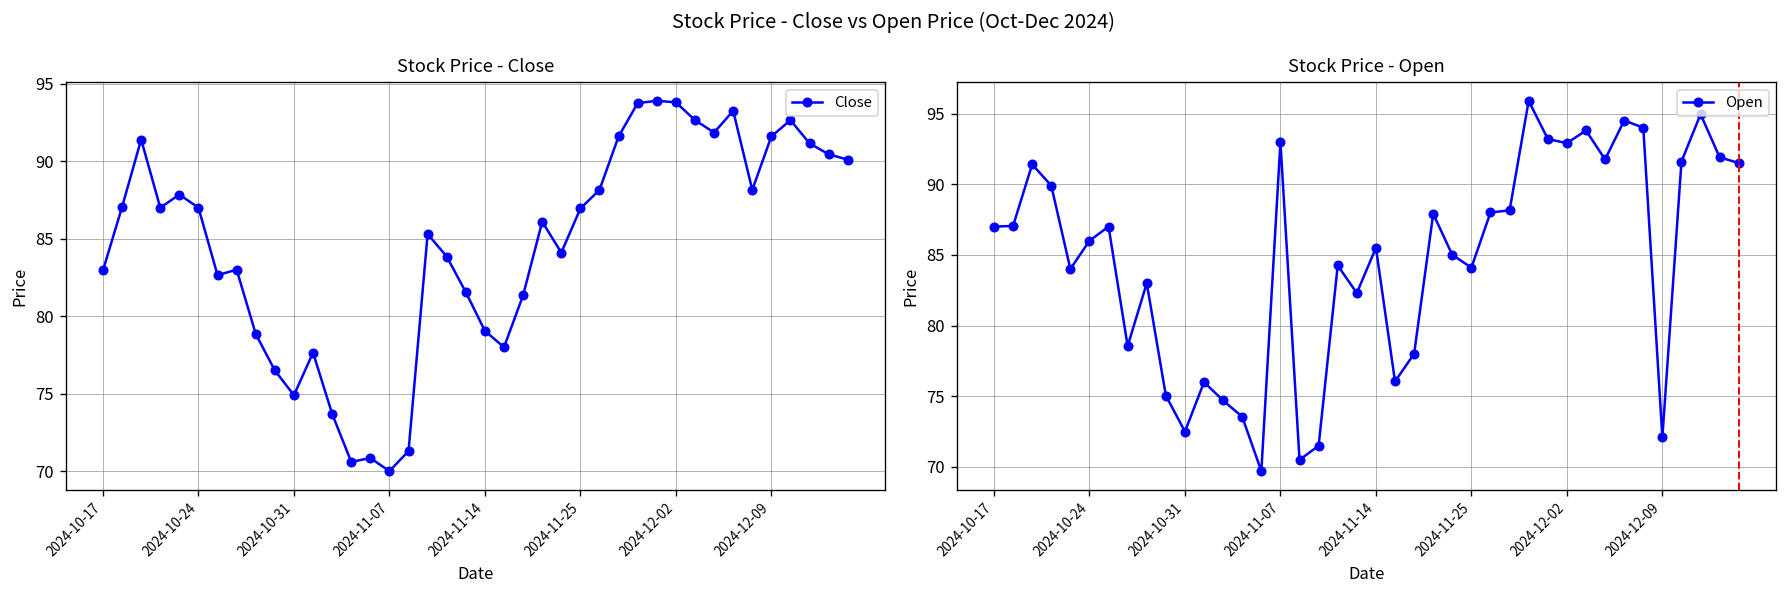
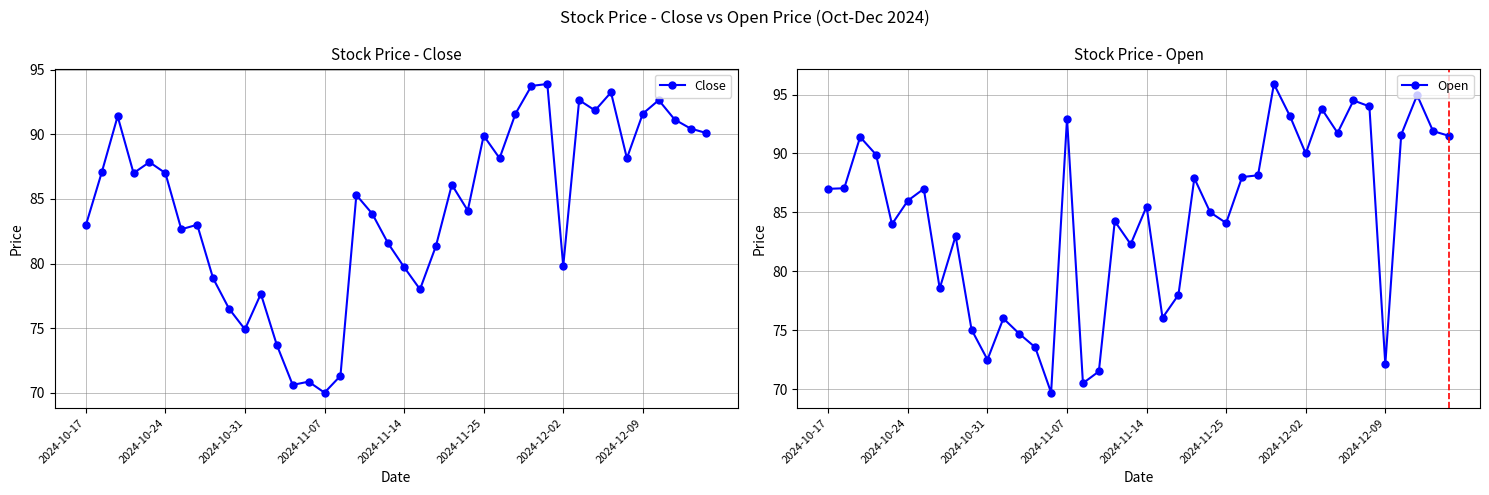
Stock Price - Close, 2024-11-14: 79.1 -> 79.7
Stock Price - Close, 2024-11-25: 87.0 -> 89.9
Stock Price - Close, 2024-12-02: 93.8 -> 79.8
Stock Price - Open, 2024-12-02: 92.9 -> 90.0
